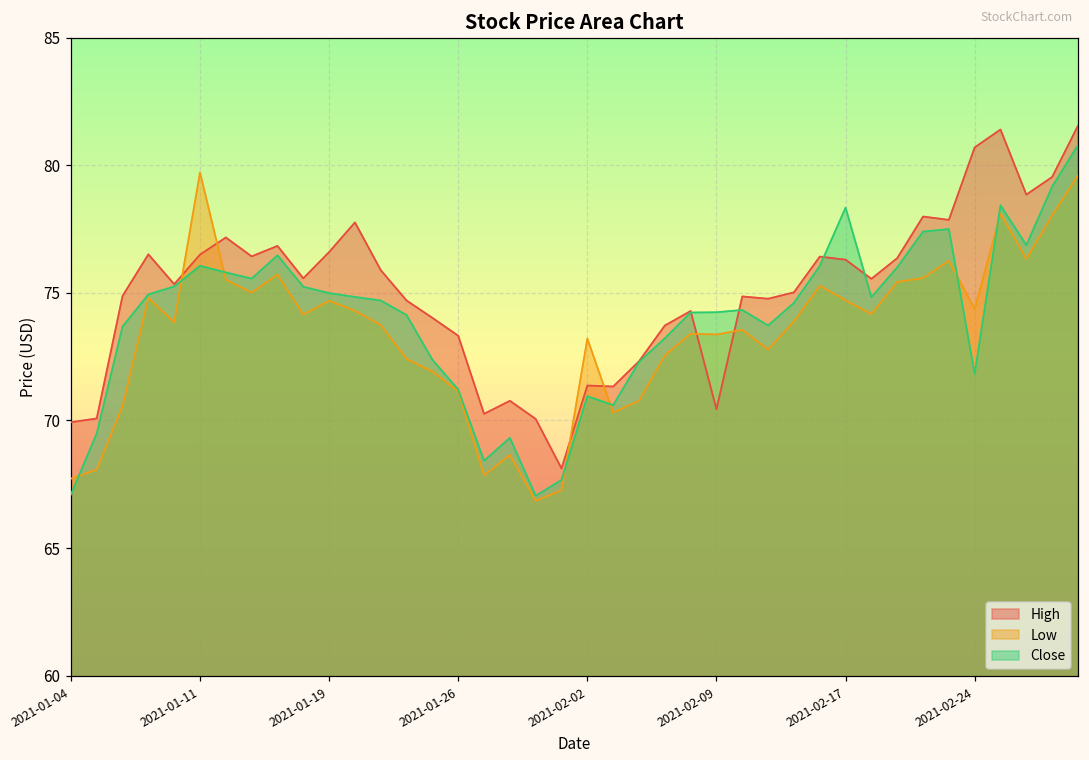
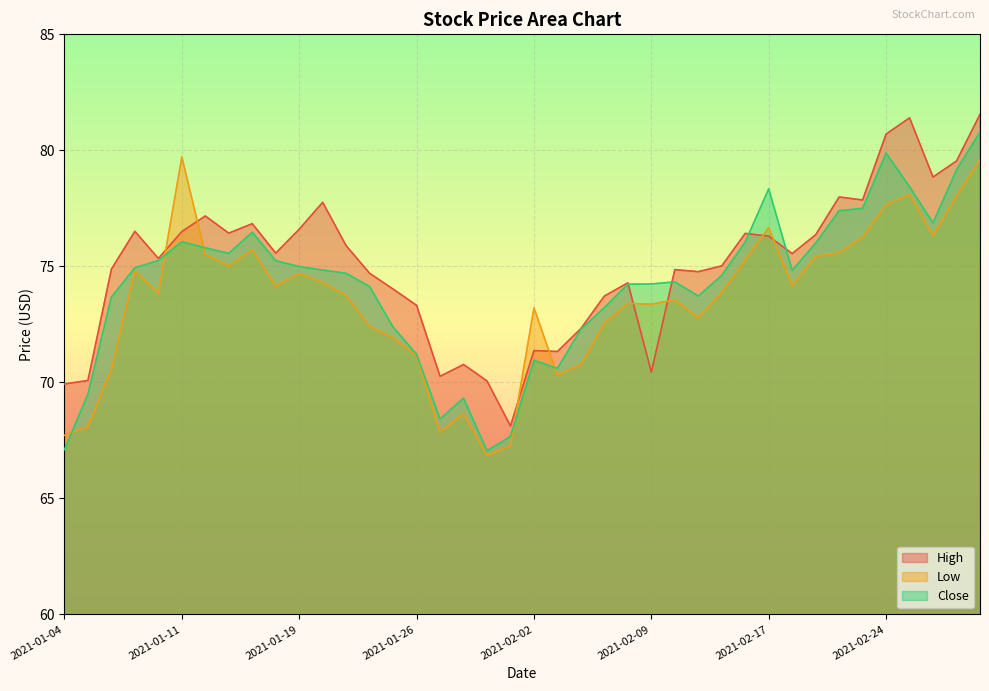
Low, 2021-02-17: 74.7 -> 76.7
Low, 2021-02-24: 74.4 -> 77.7
Close, 2021-02-24: 71.8 -> 79.9
